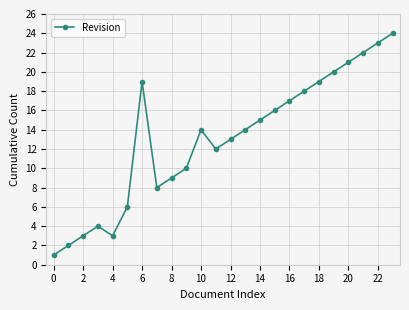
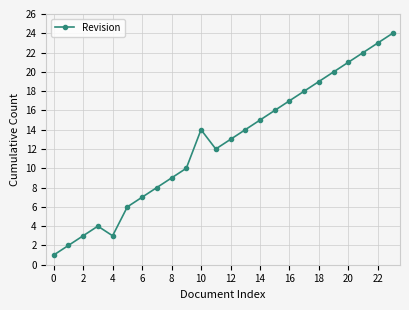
6: 19 -> 7
